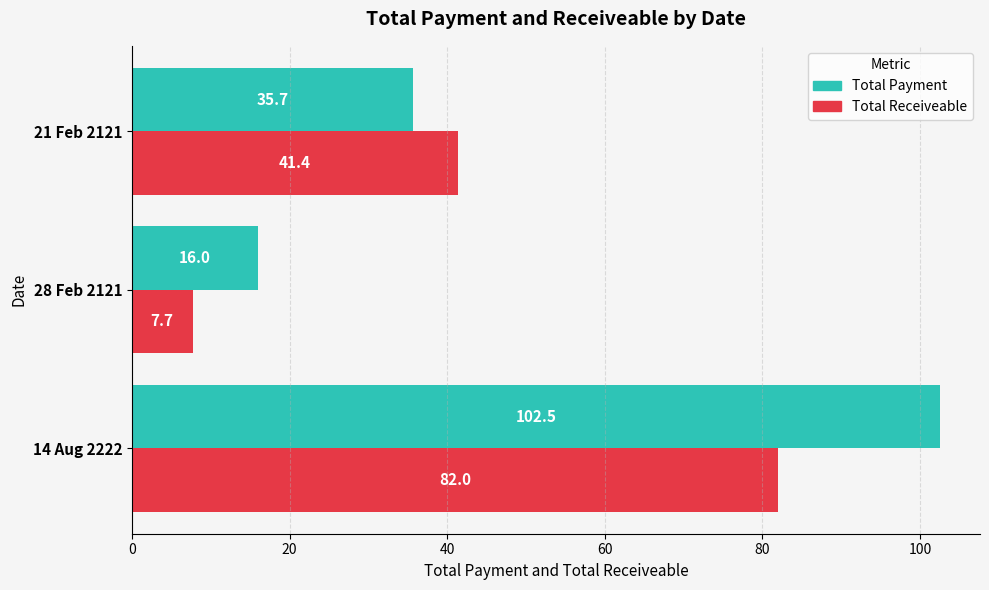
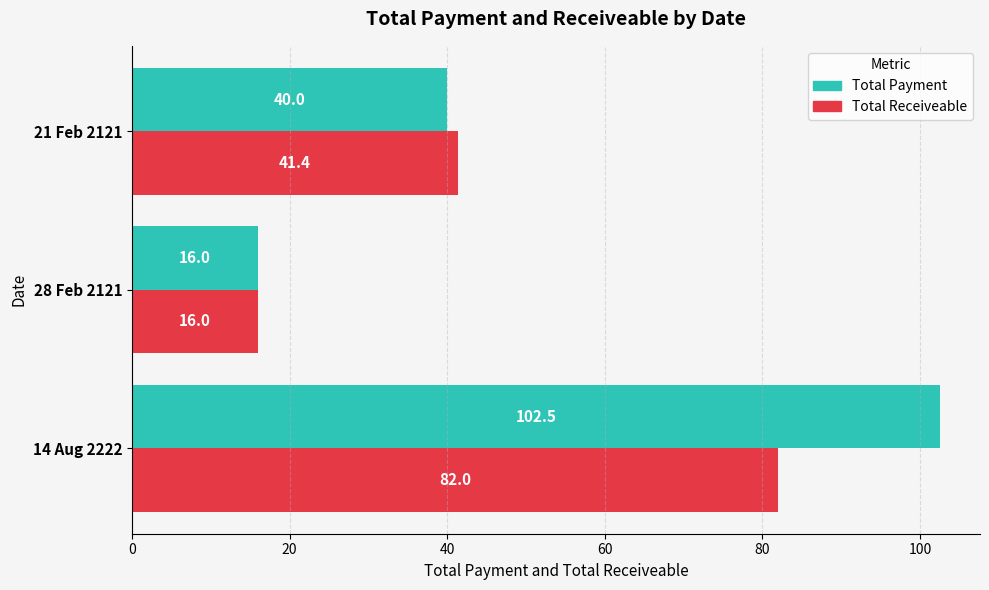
Total Payment, 21 Feb 2121: 35.7 -> 40.0
Total Receiveable, 28 Feb 2121: 7.7 -> 16.0
